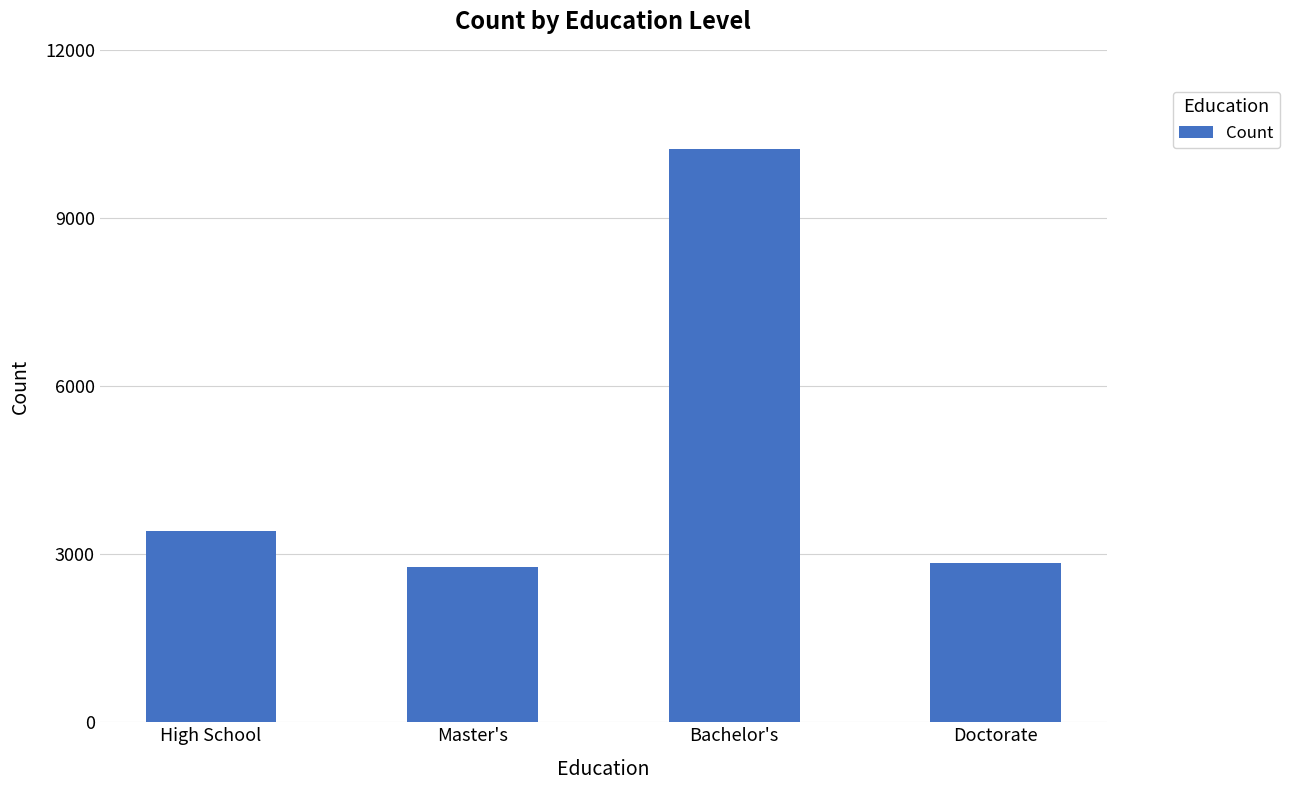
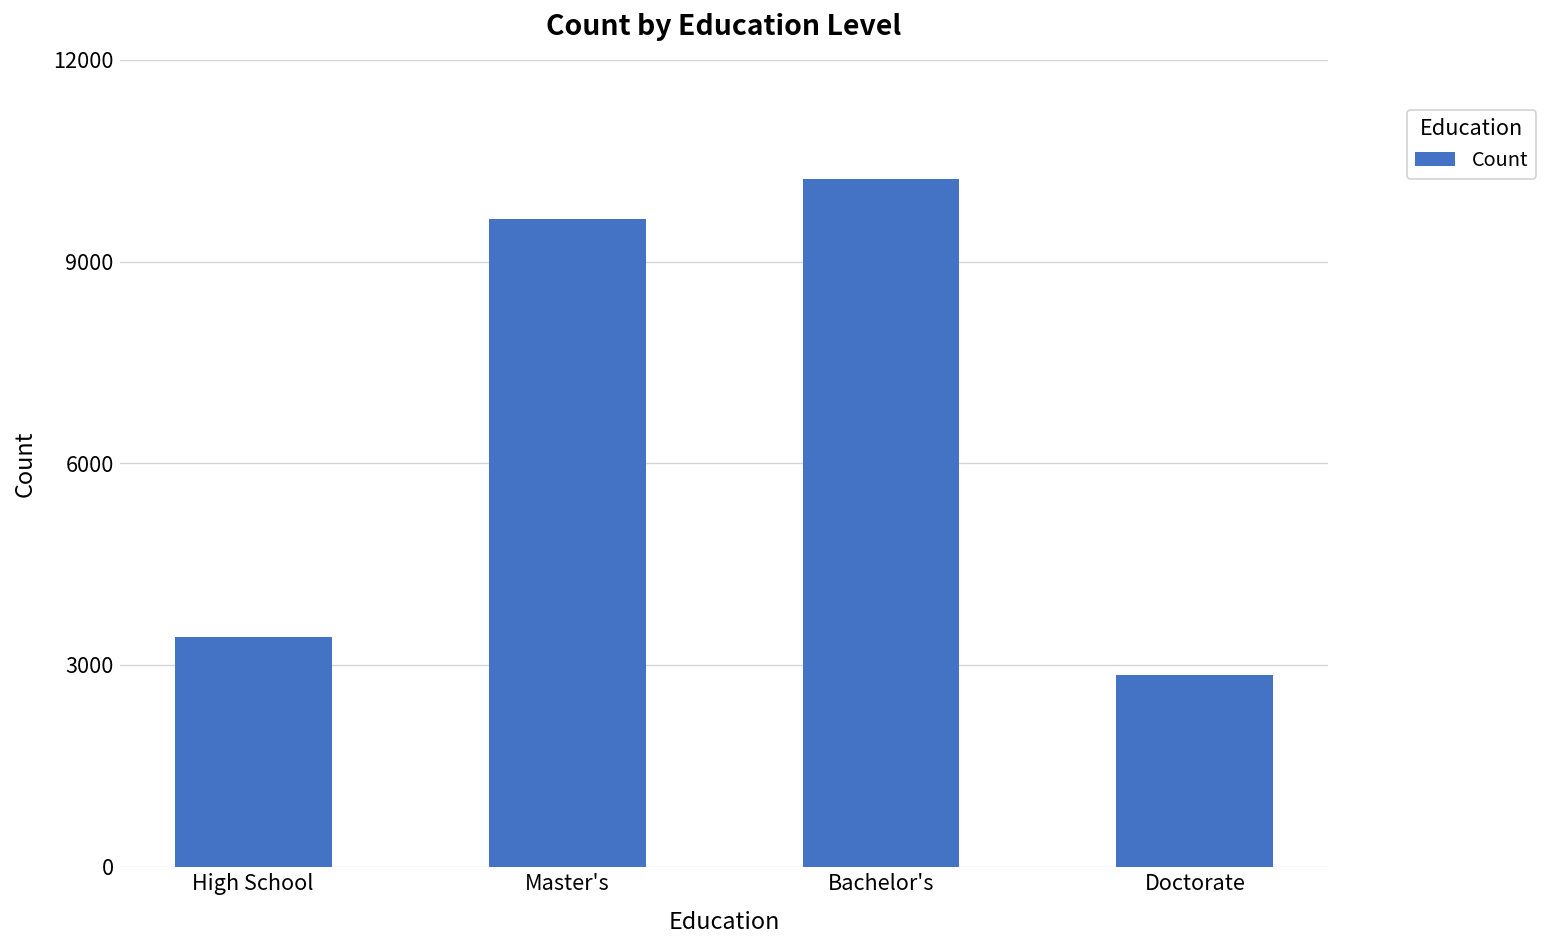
Master's: 2800 -> 9600
